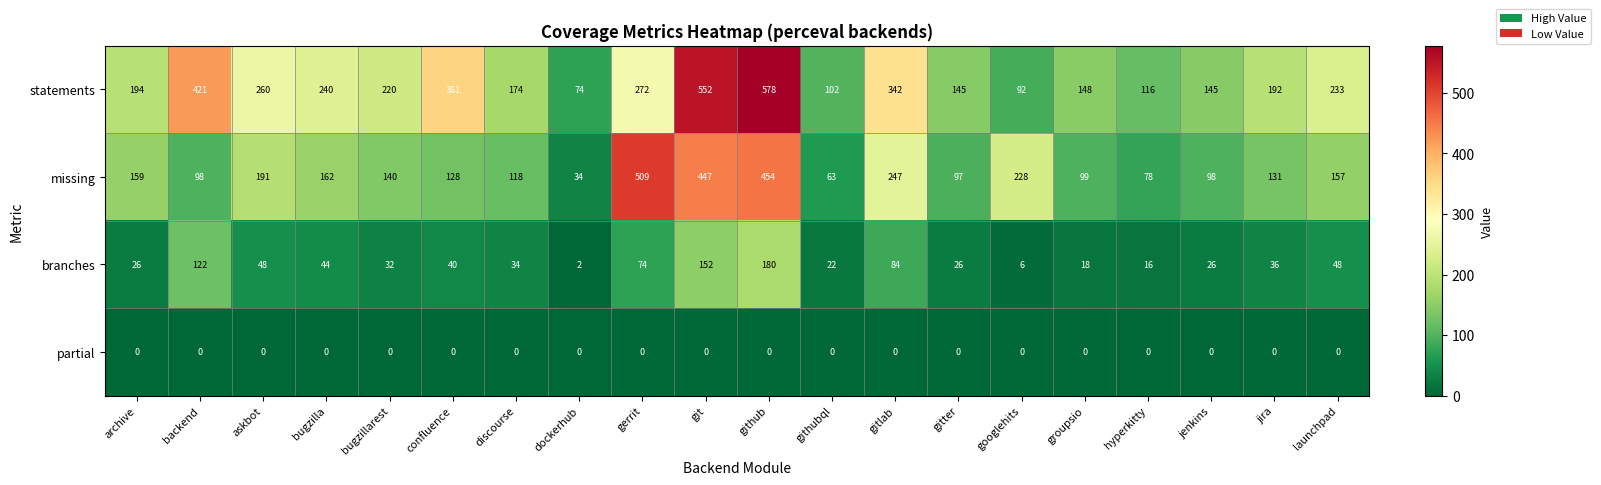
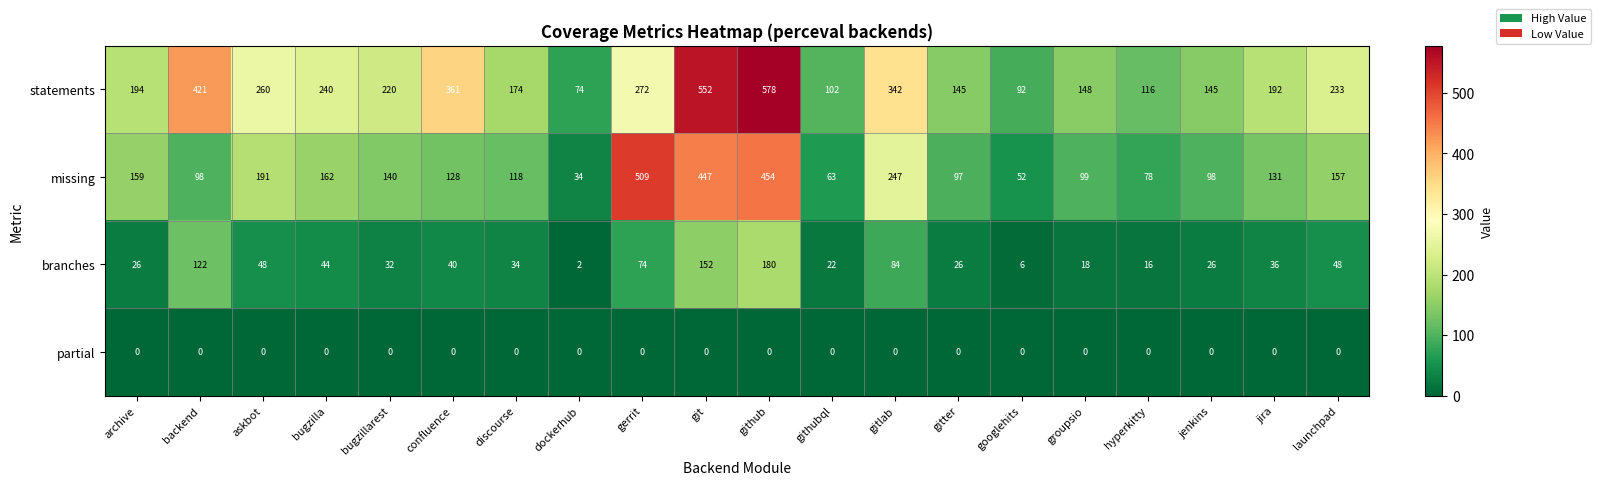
missing, googlehits: 228 -> 52
